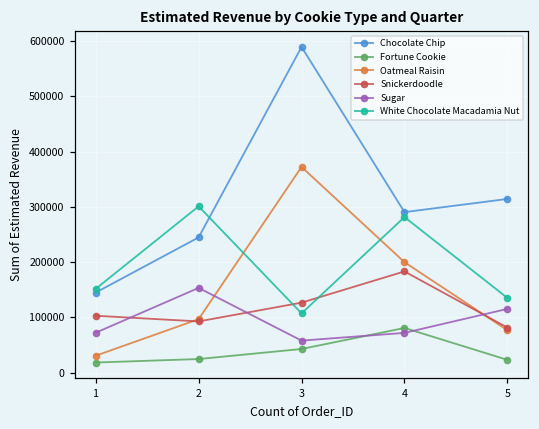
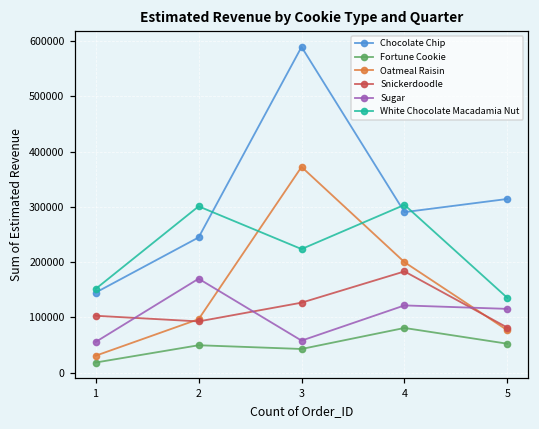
Sugar, 1: 70000 -> 60000
Fortune Cookie, 2: 20000 -> 50000
Sugar, 2: 150000 -> 170000
White Chocolate Macadamia Nut, 3: 110000 -> 220000
Sugar, 4: 70000 -> 120000
White Chocolate Macadamia Nut, 4: 280000 -> 300000
Fortune Cookie, 5: 20000 -> 50000
